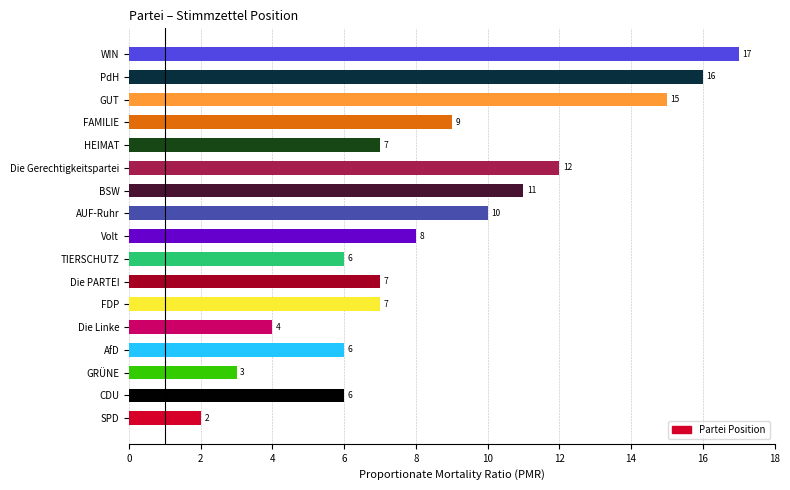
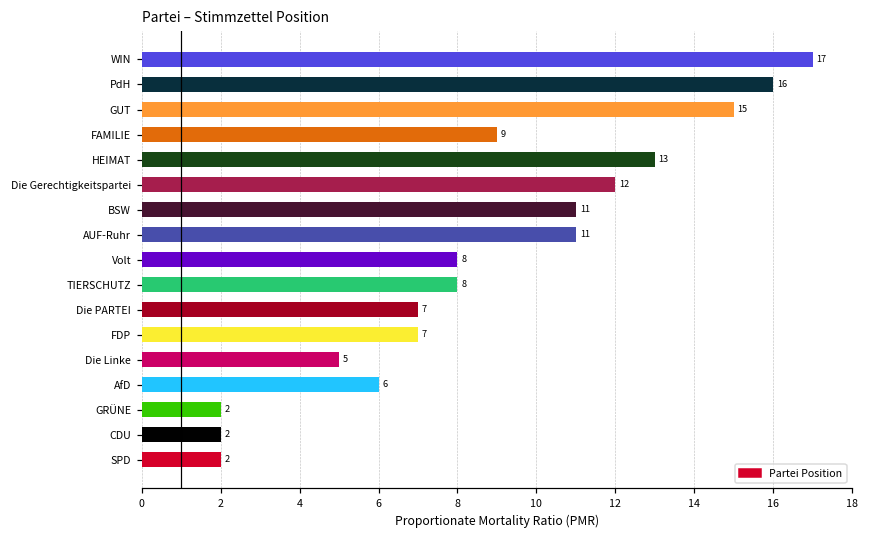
HEIMAT: 7 -> 13
AUF-Ruhr: 10 -> 11
TIERSCHUTZ: 6 -> 8
Die Linke: 4 -> 5
GRÜNE: 3 -> 2
CDU: 6 -> 2
